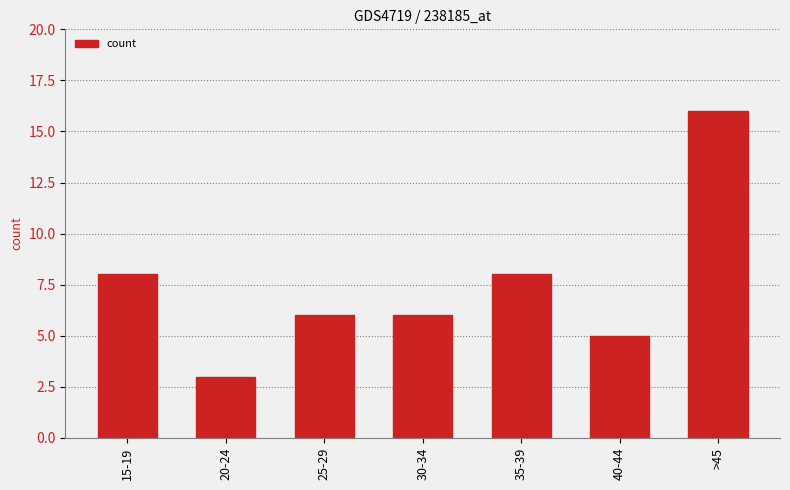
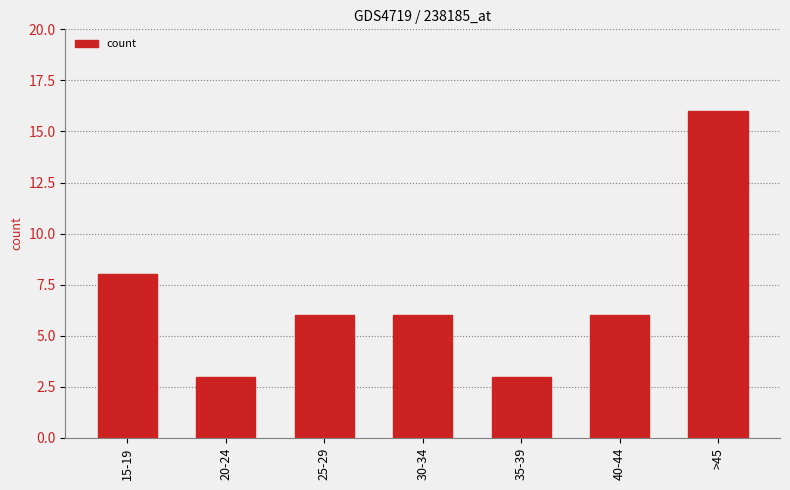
35-39: 8 -> 3
40-44: 5 -> 6
